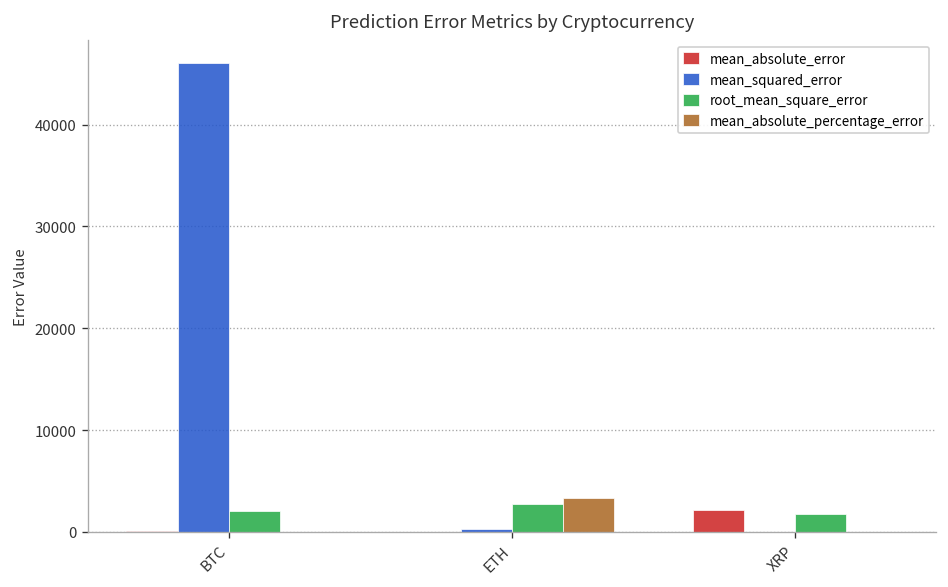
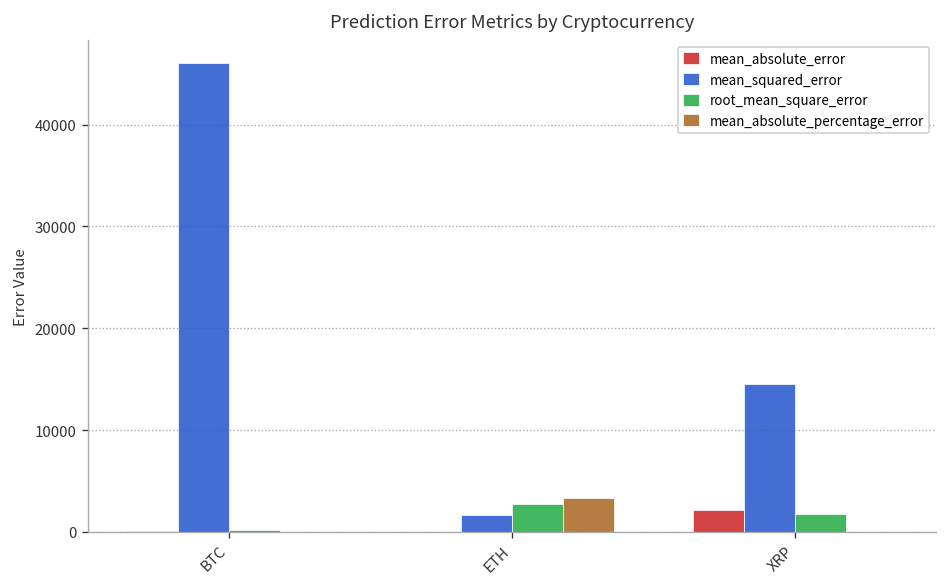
root_mean_square_error, BTC: 2000 -> 0
mean_squared_error, ETH: 0 -> 2000
mean_squared_error, XRP: 0 -> 15000
